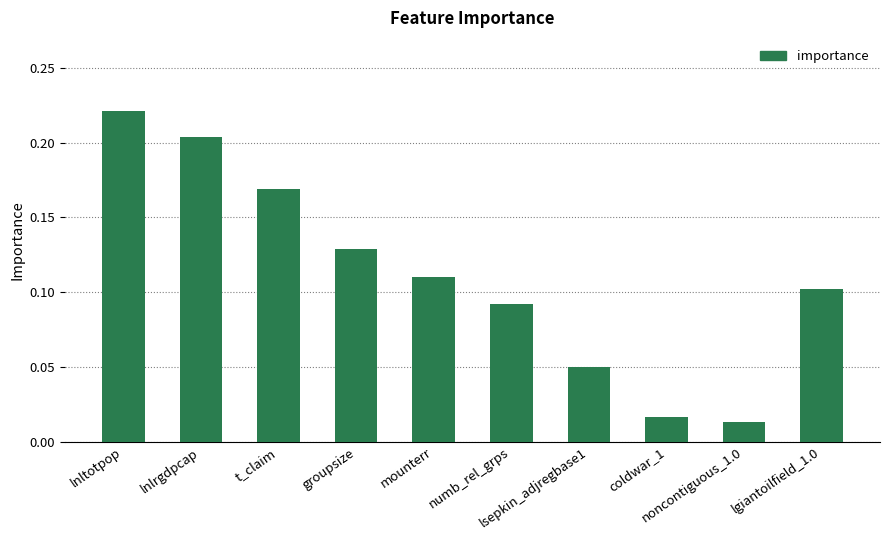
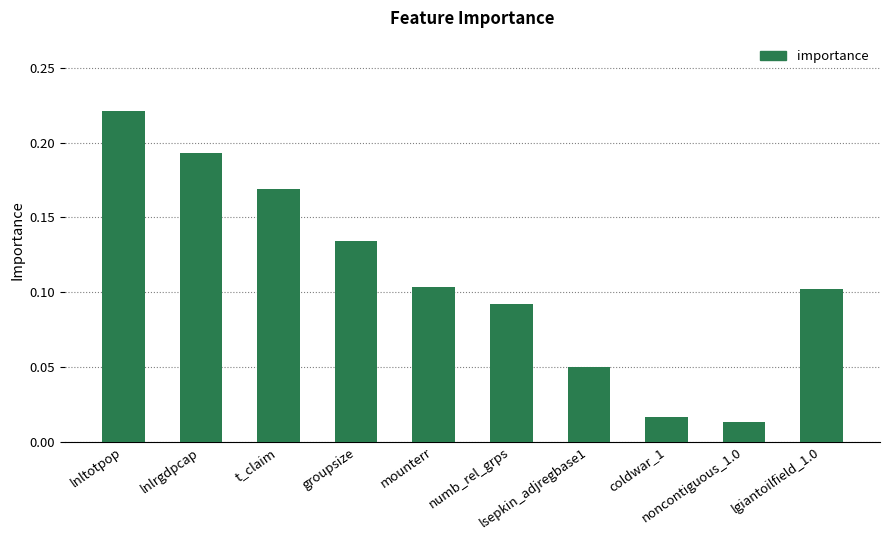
lnlrgdpcap: 0.204 -> 0.193
groupsize: 0.129 -> 0.134
mounterr: 0.110 -> 0.103
